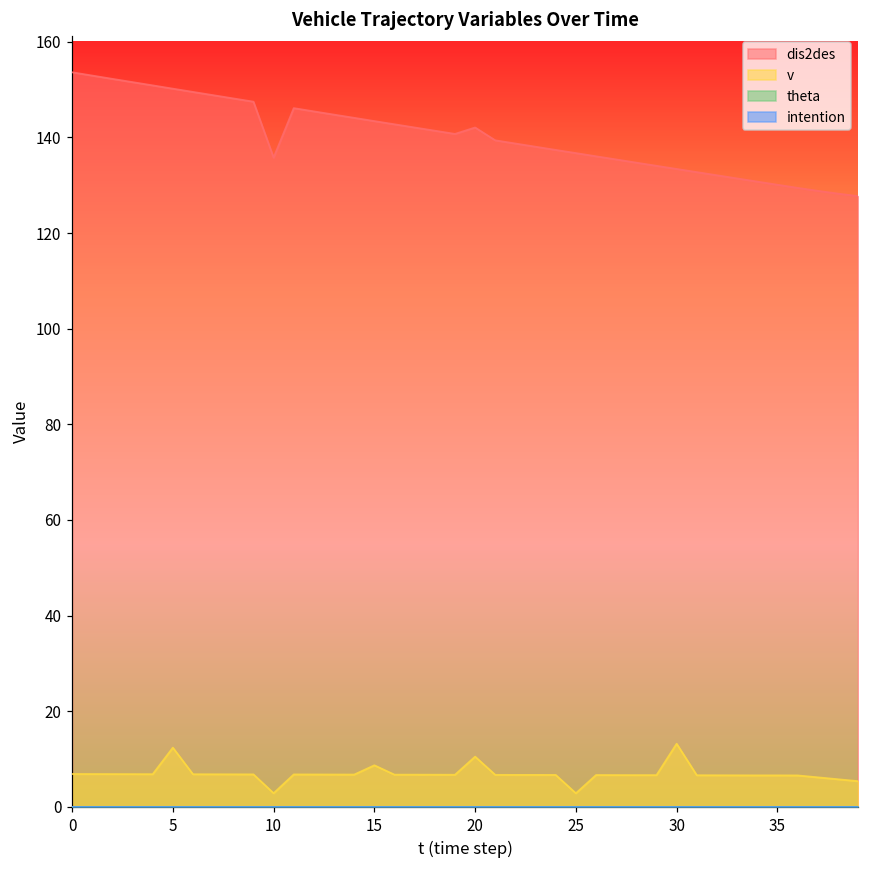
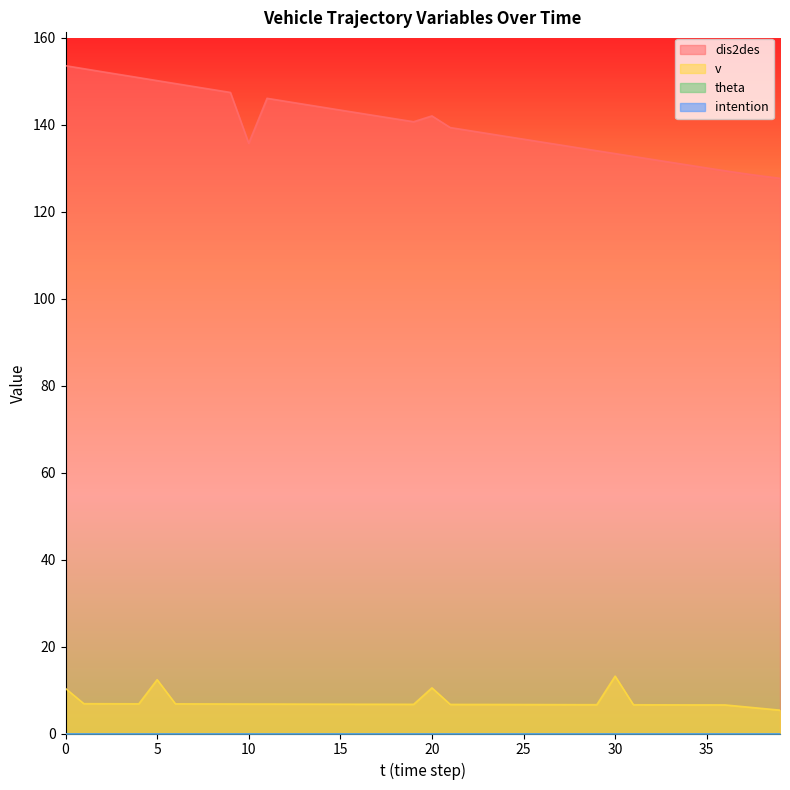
v, 0: 7 -> 10
v, 10: 3 -> 7
v, 15: 9 -> 7
v, 25: 3 -> 7
